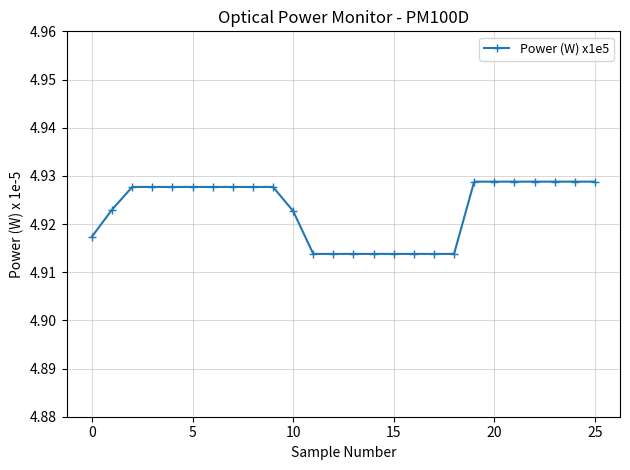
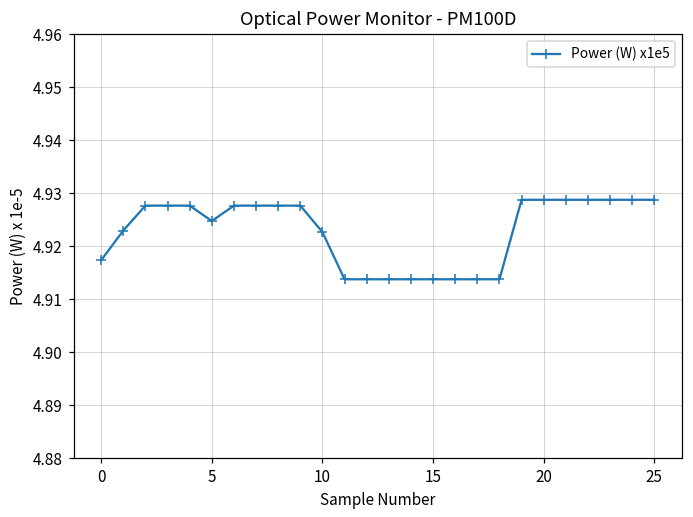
5: 4.928 -> 4.925
